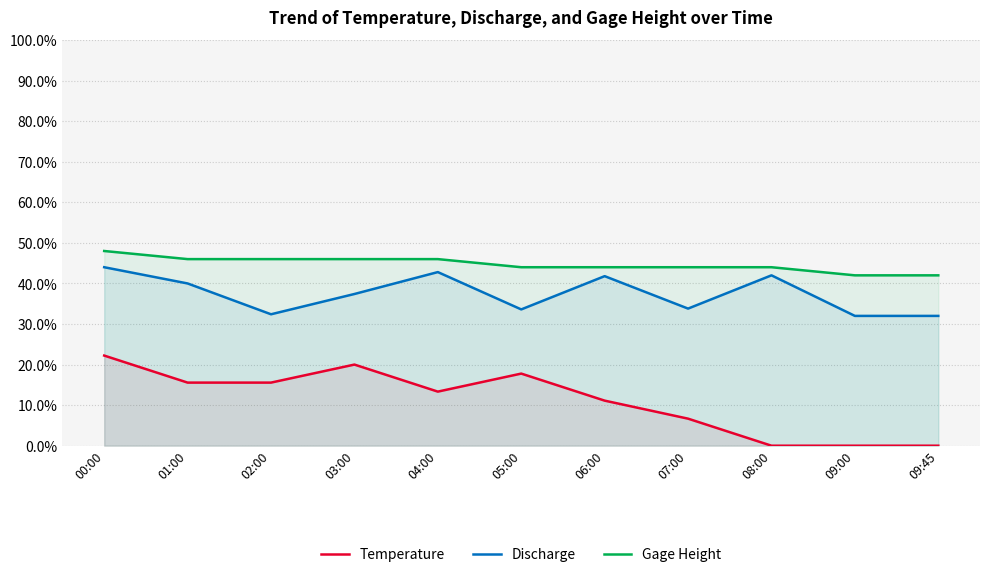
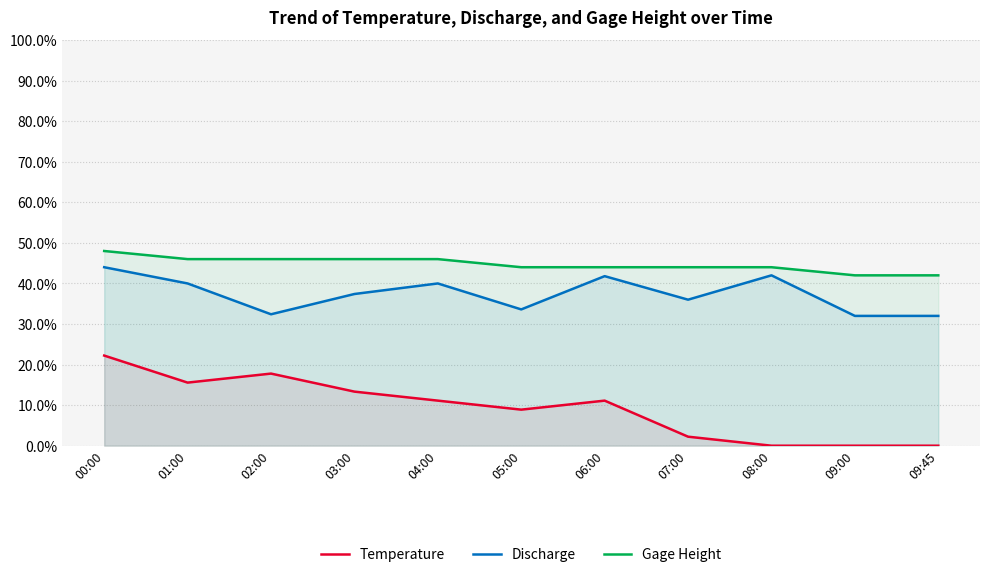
Temperature, 02:00: 16% -> 18%
Temperature, 03:00: 20% -> 13%
Temperature, 04:00: 13% -> 11%
Discharge, 04:00: 43% -> 40%
Temperature, 05:00: 18% -> 9%
Temperature, 07:00: 7% -> 2%
Discharge, 07:00: 34% -> 36%
